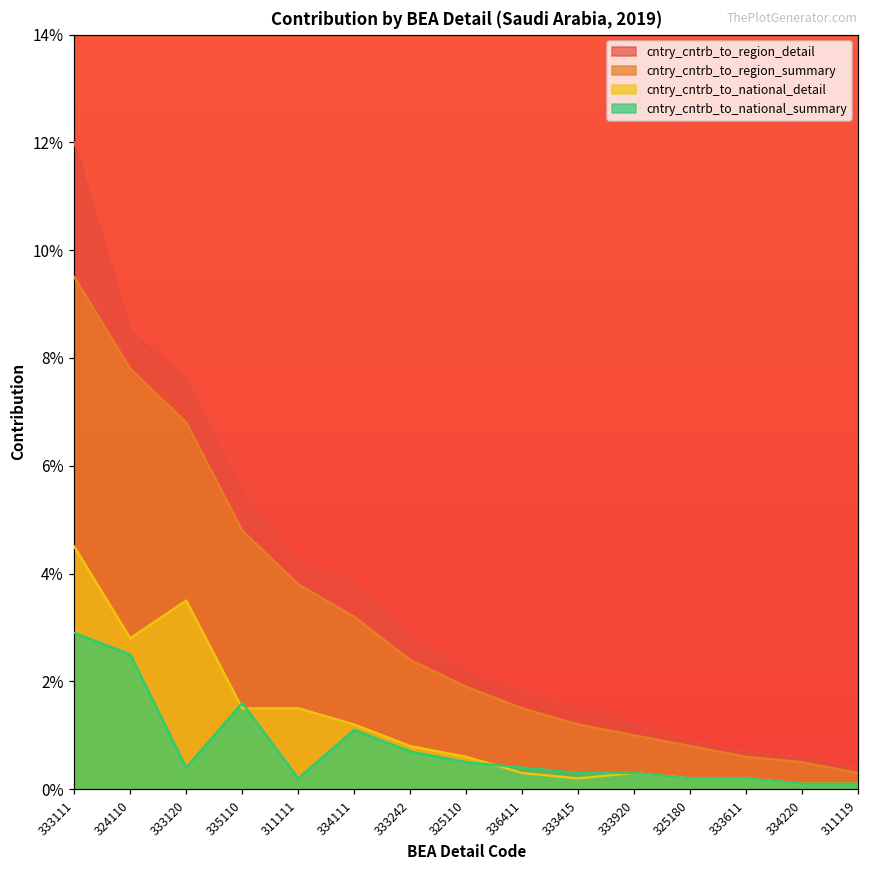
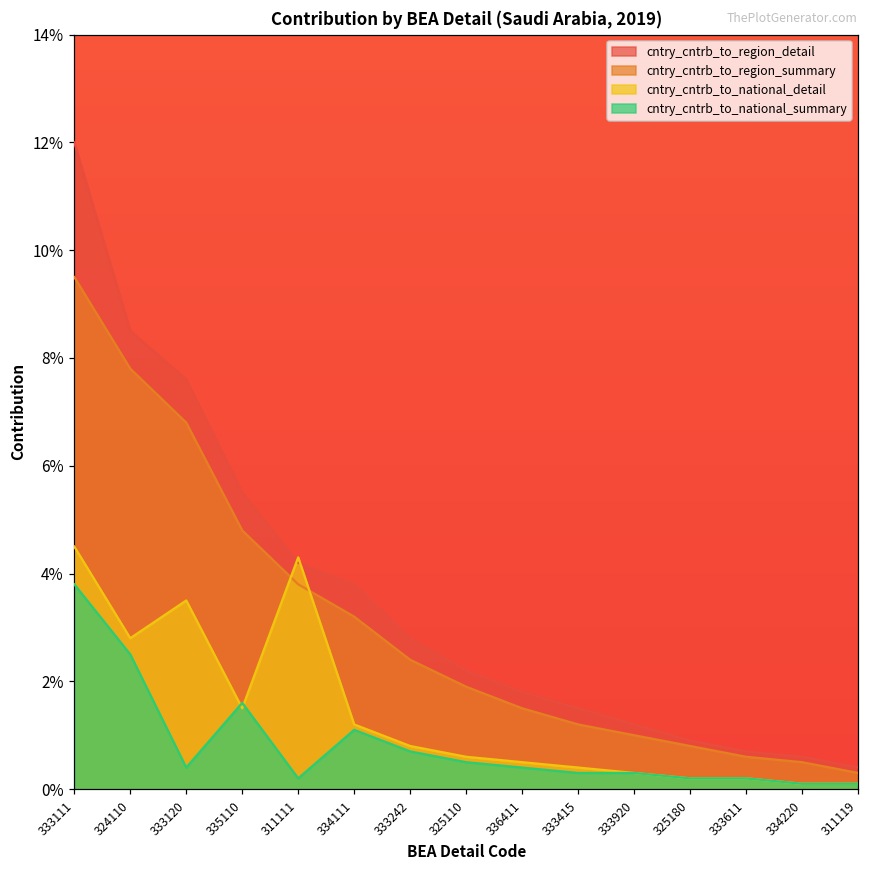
cntry_cntrb_to_national_summary, 333111: 2.9% -> 3.8%
cntry_cntrb_to_national_detail, 311111: 1.5% -> 4.3%
cntry_cntrb_to_national_detail, 336411: 0.3% -> 0.5%
cntry_cntrb_to_national_detail, 333415: 0.2% -> 0.4%
